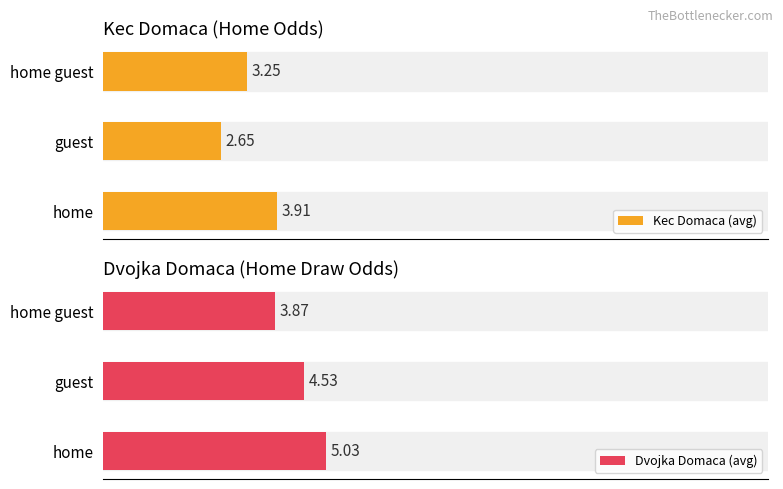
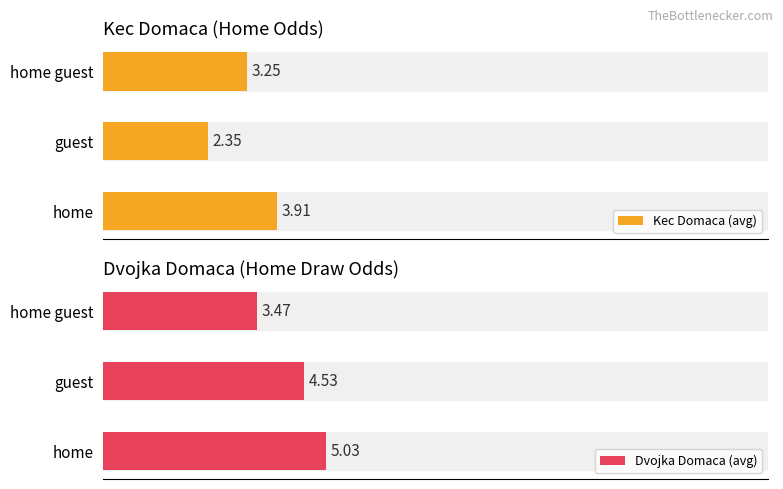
Kec Domaca (Home Odds), guest: 2.65 -> 2.35
Dvojka Domaca (Home Draw Odds), home guest: 3.87 -> 3.47
